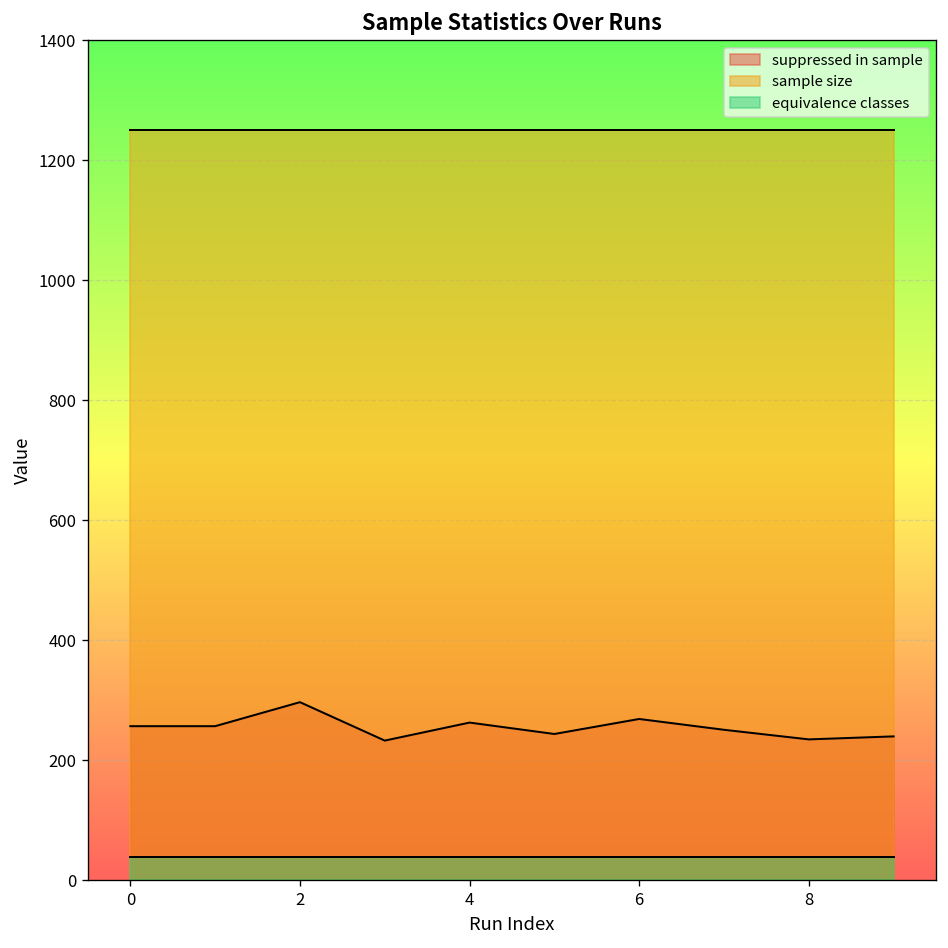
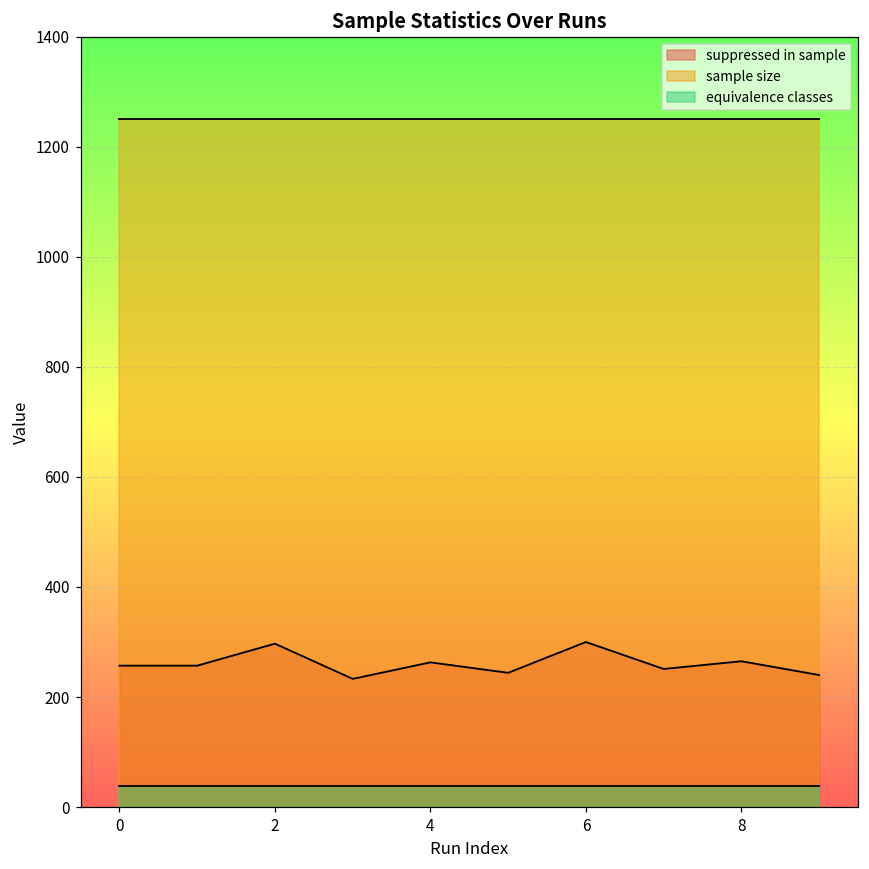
suppressed in sample, 6: 270 -> 300
suppressed in sample, 8: 240 -> 270
